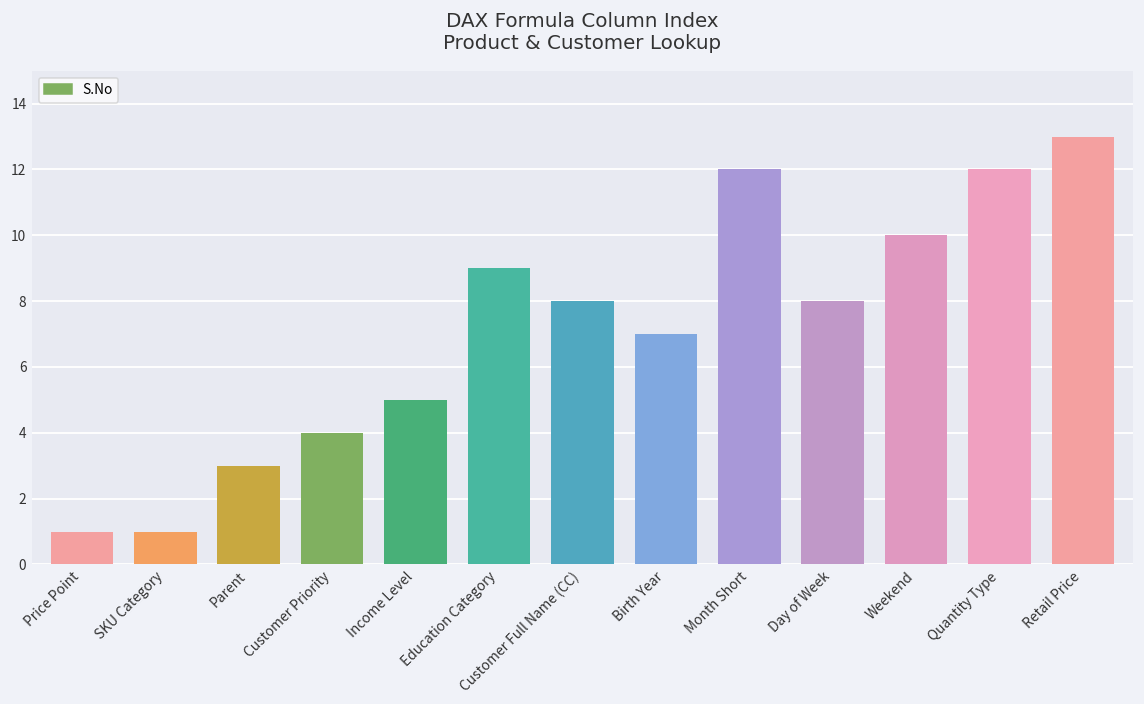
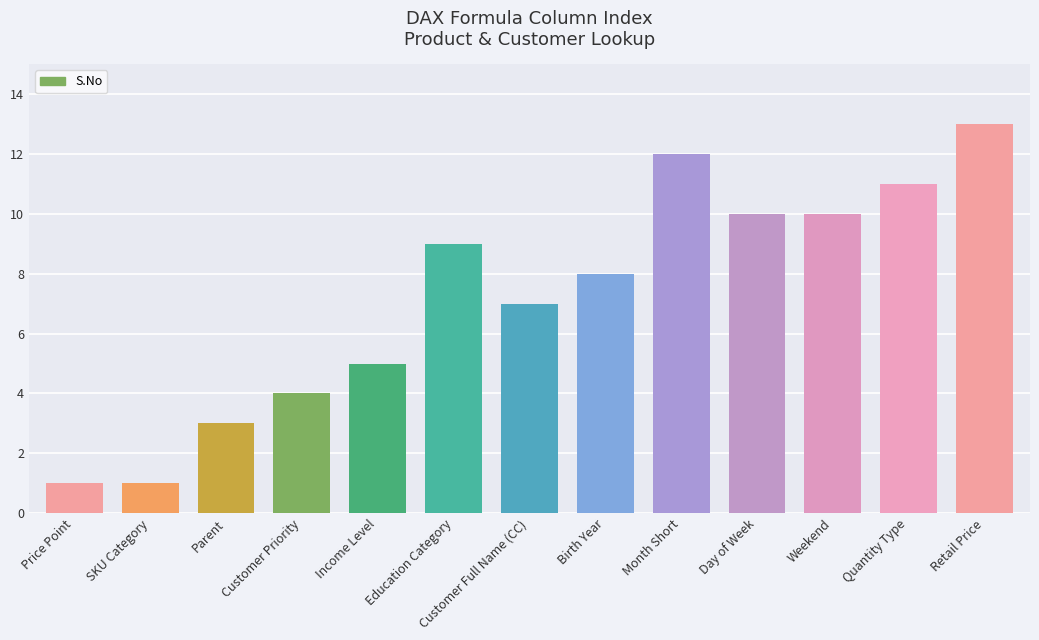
Customer Full Name (CC): 8 -> 7
Birth Year: 7 -> 8
Day of Week: 8 -> 10
Quantity Type: 12 -> 11
